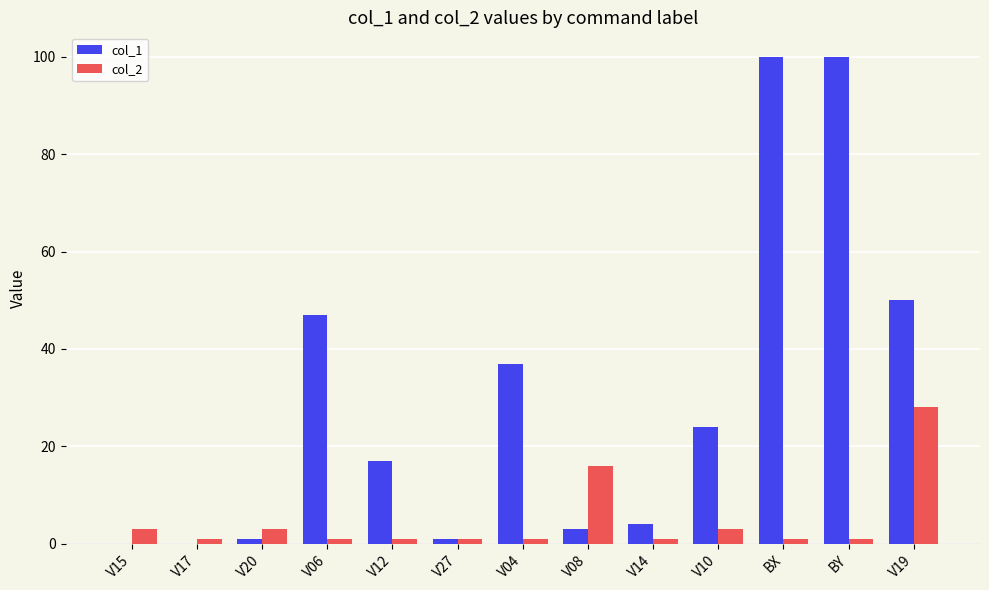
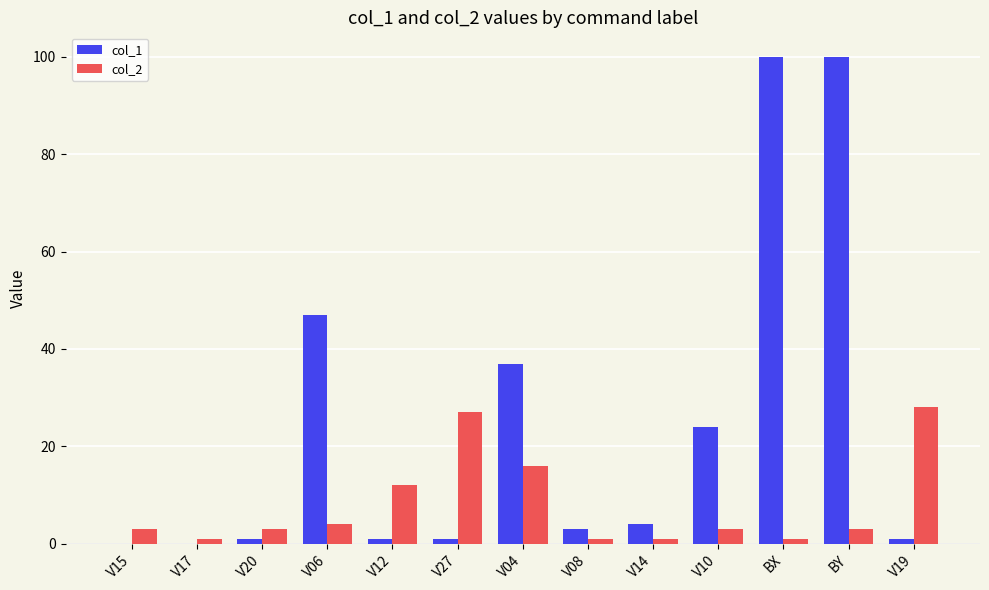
col_2, V06: 1 -> 4
col_1, V12: 17 -> 1
col_2, V12: 1 -> 12
col_2, V27: 1 -> 27
col_2, V04: 1 -> 16
col_2, V08: 16 -> 1
col_2, BY: 1 -> 3
col_1, V19: 50 -> 1
